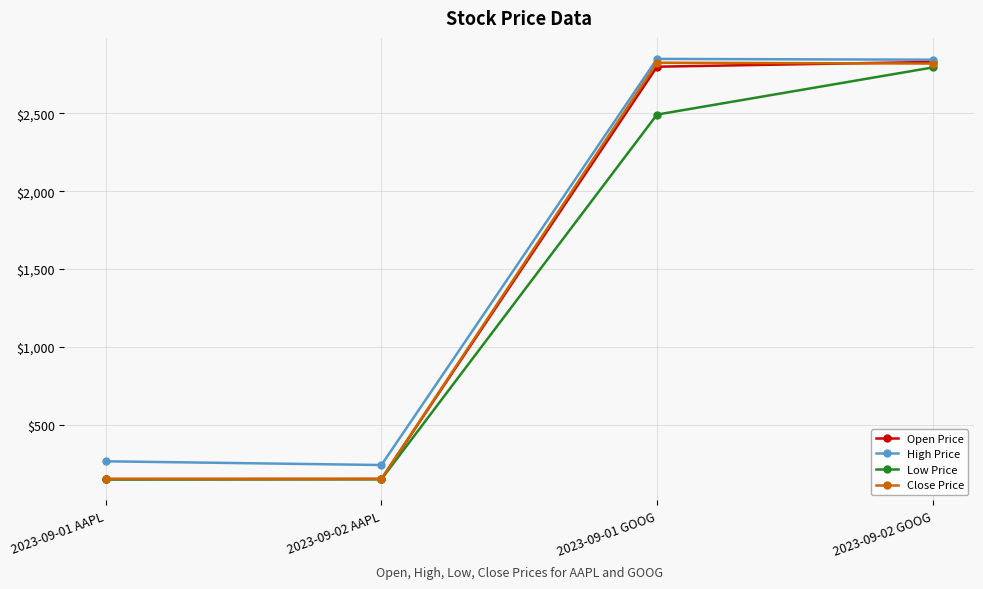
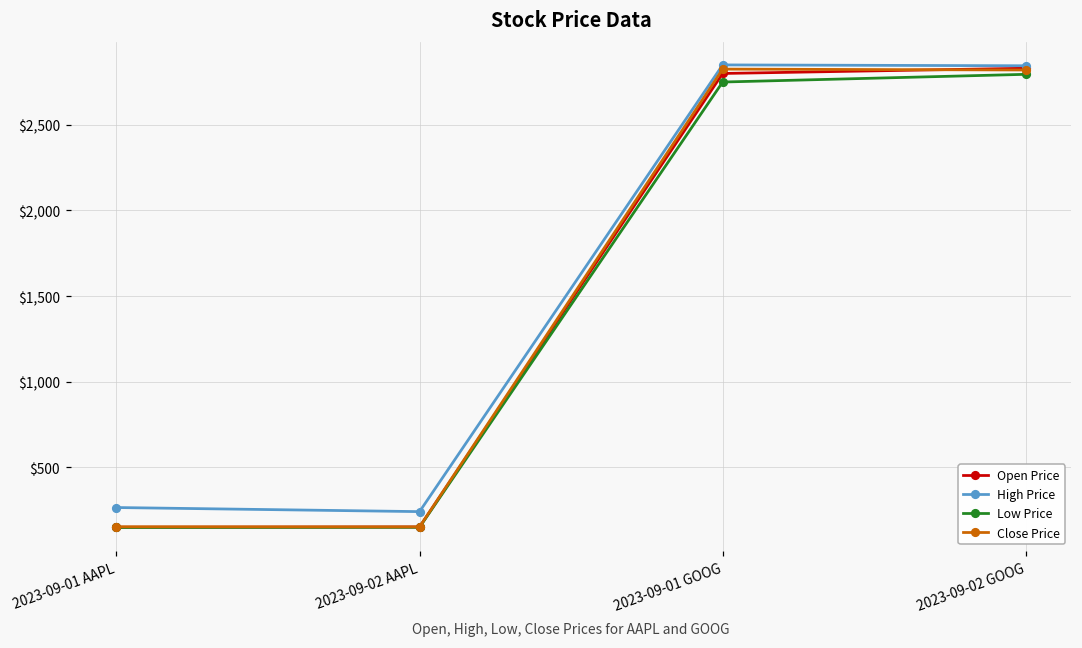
Low Price, 2023-09-01 GOOG: $2,490 -> $2,750
